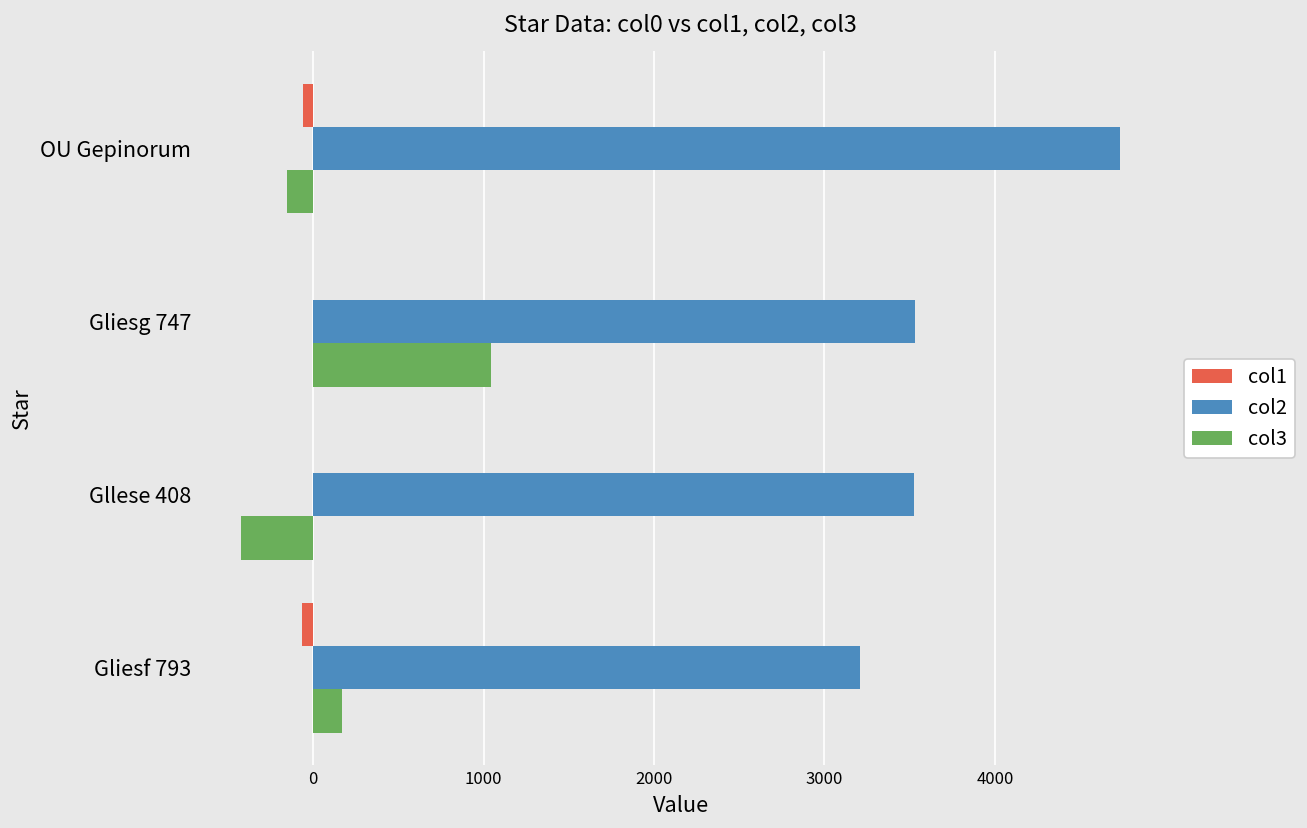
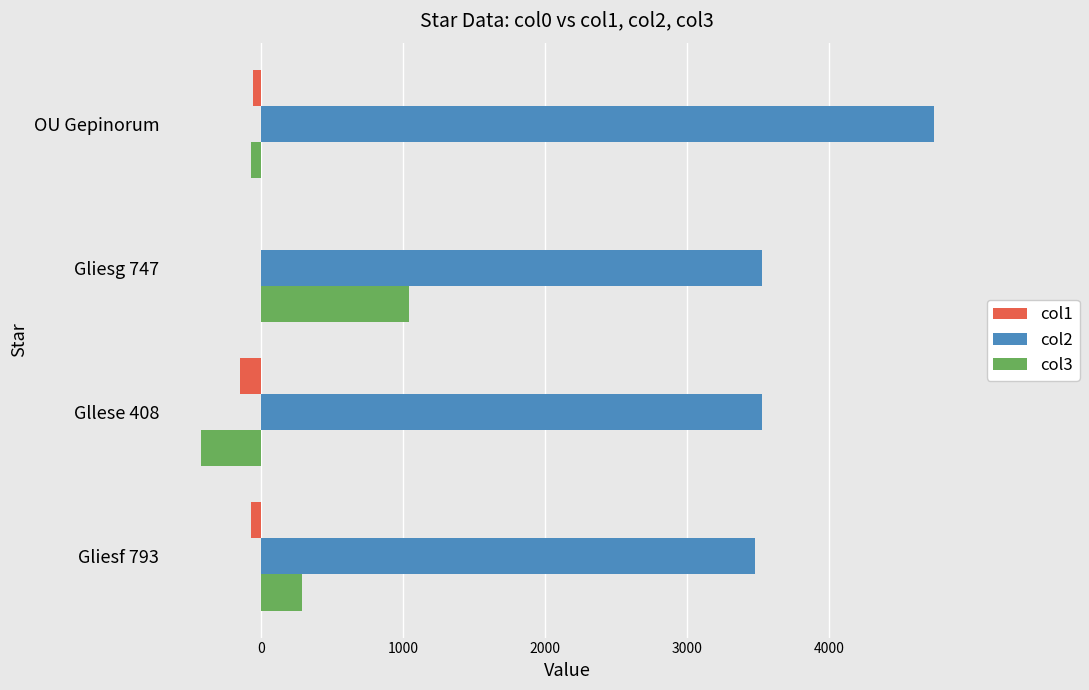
col3, OU Gepinorum: -150 -> -70
col1, Gllese 408: 0 -> -150
col2, Gliesf 793: 3210 -> 3480
col3, Gliesf 793: 170 -> 290
